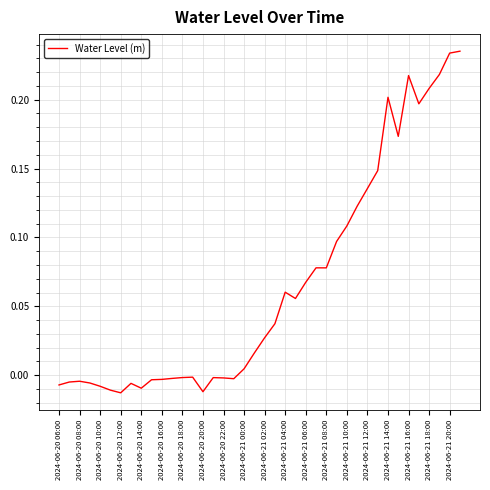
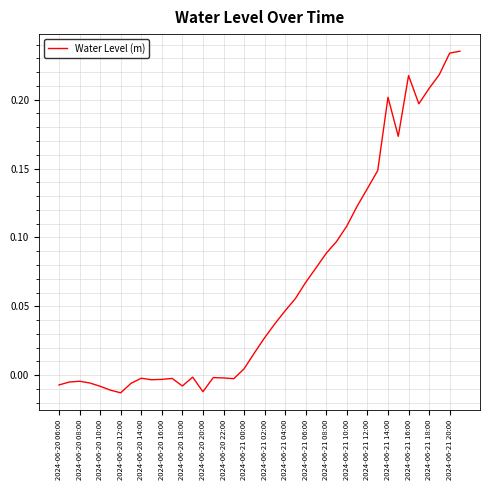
2024-06-20 14:00: -0.009 -> -0.002
2024-06-20 18:00: -0.002 -> -0.008
2024-06-21 04:00: 0.060 -> 0.047
2024-06-21 08:00: 0.078 -> 0.089
